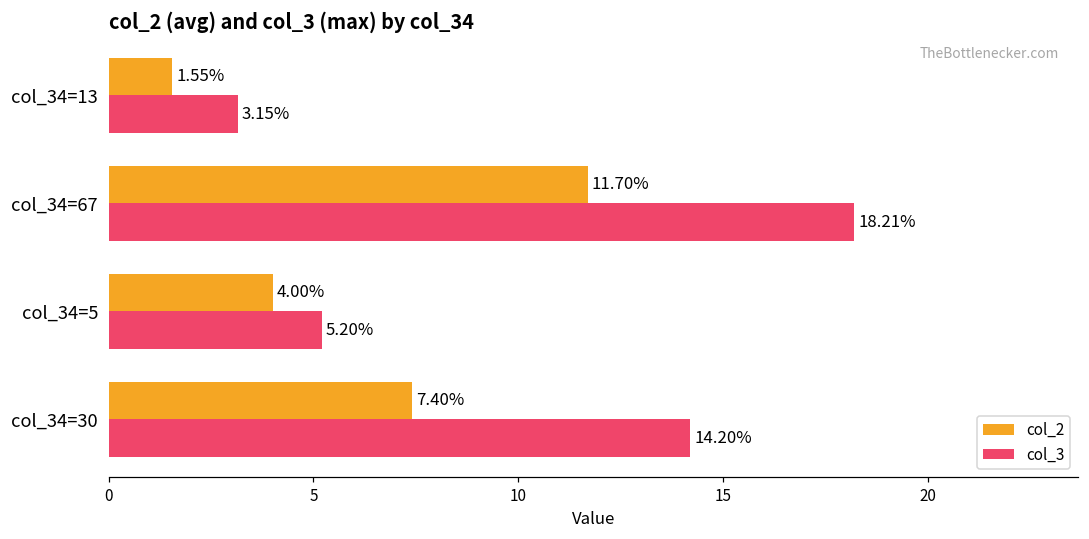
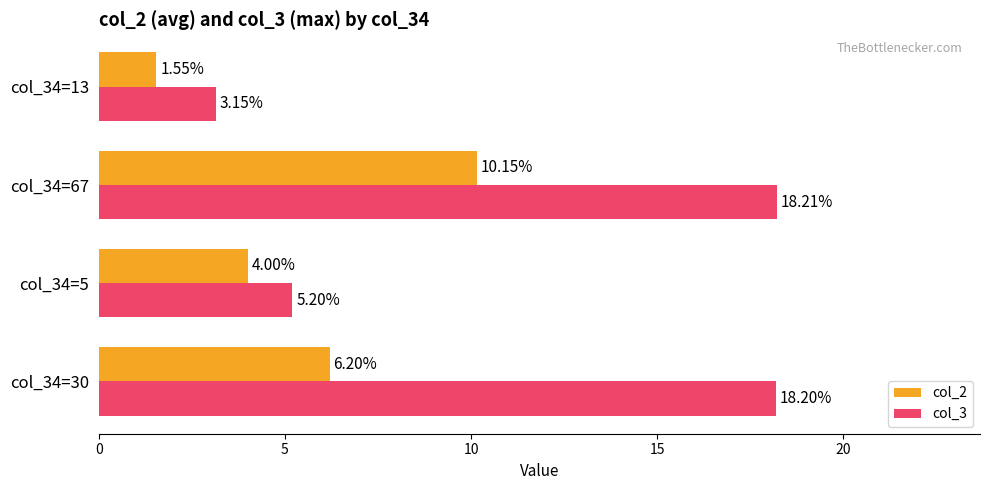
col_2, col_34=67: 11.70% -> 10.15%
col_2, col_34=30: 7.40% -> 6.20%
col_3, col_34=30: 14.20% -> 18.20%
